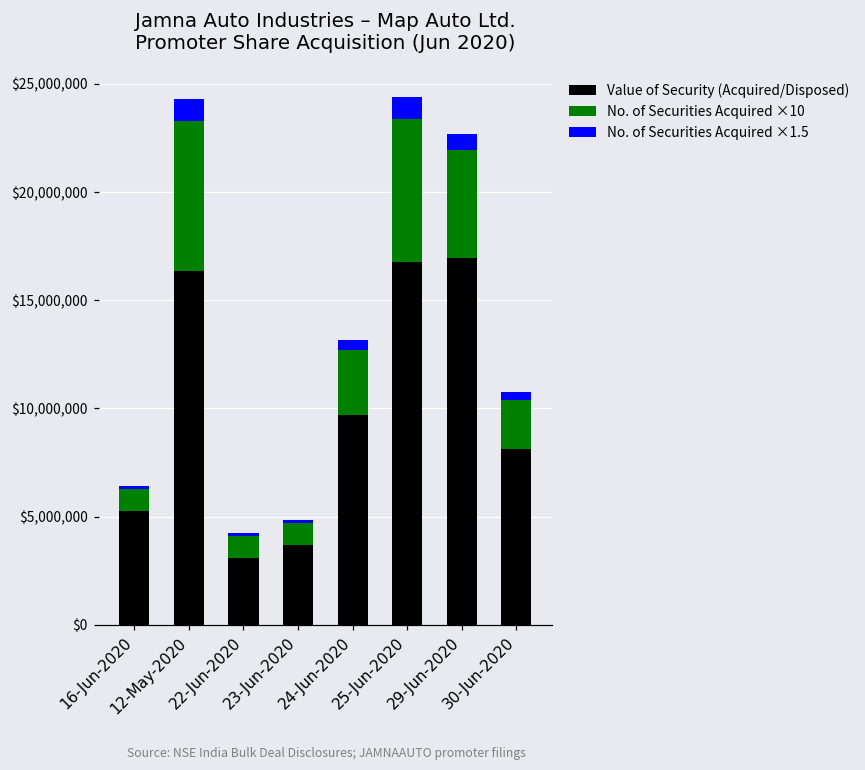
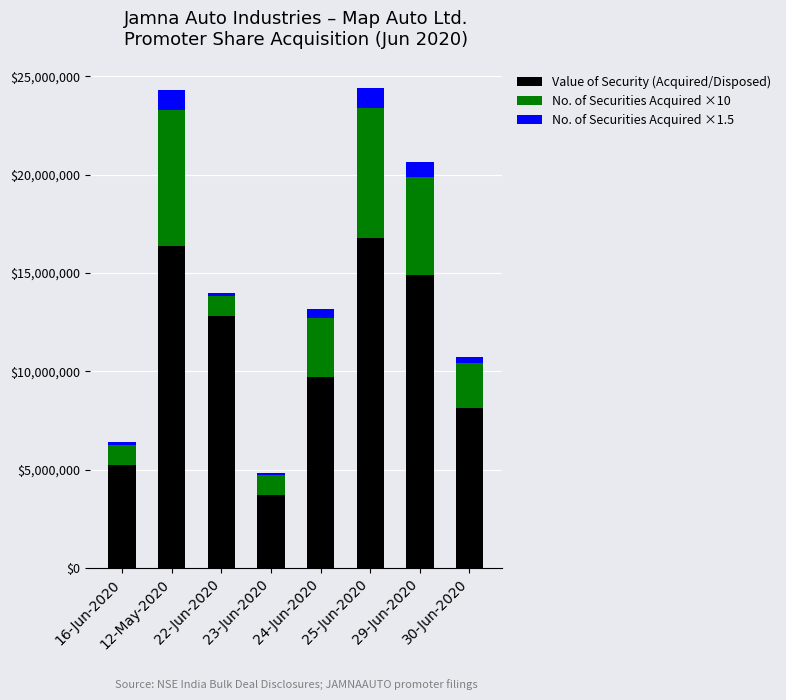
Value of Security (Acquired/Disposed), 22-Jun-2020: $3,100,000 -> $12,800,000
Value of Security (Acquired/Disposed), 29-Jun-2020: $16,900,000 -> $14,900,000
